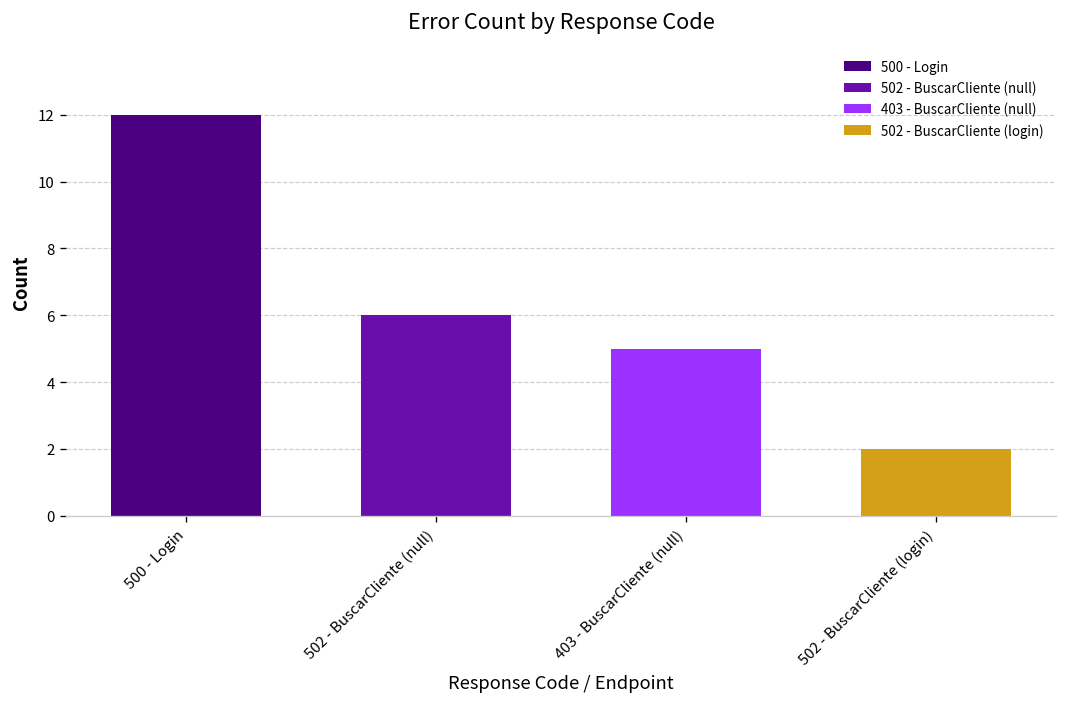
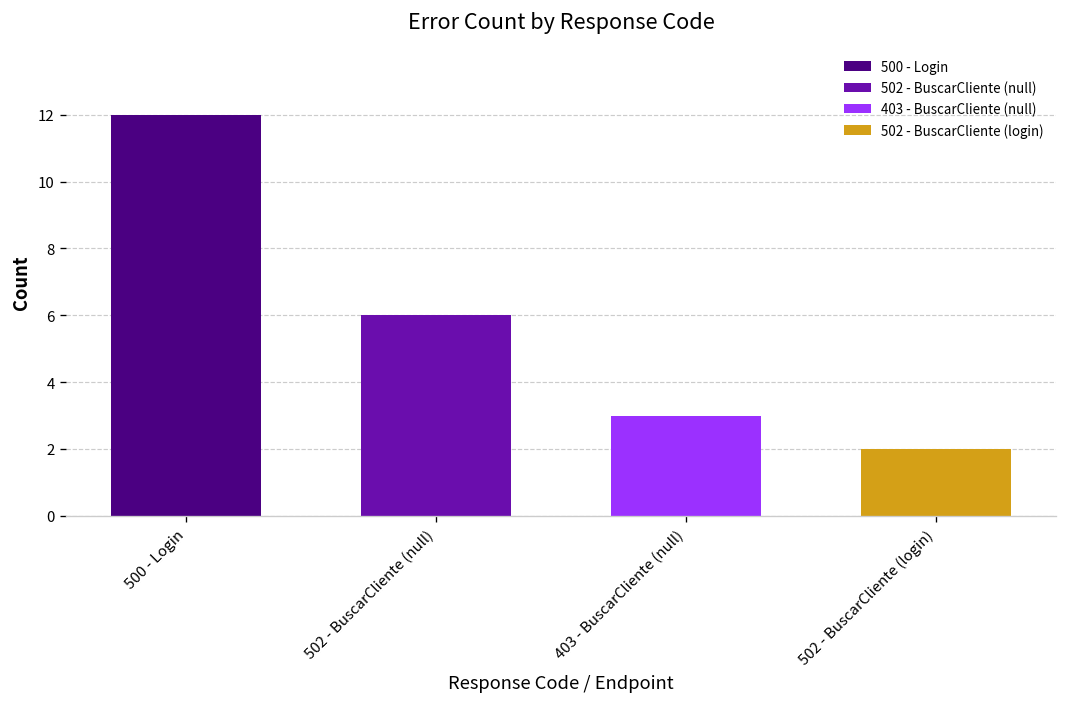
403 - BuscarCliente (null): 5 -> 3
